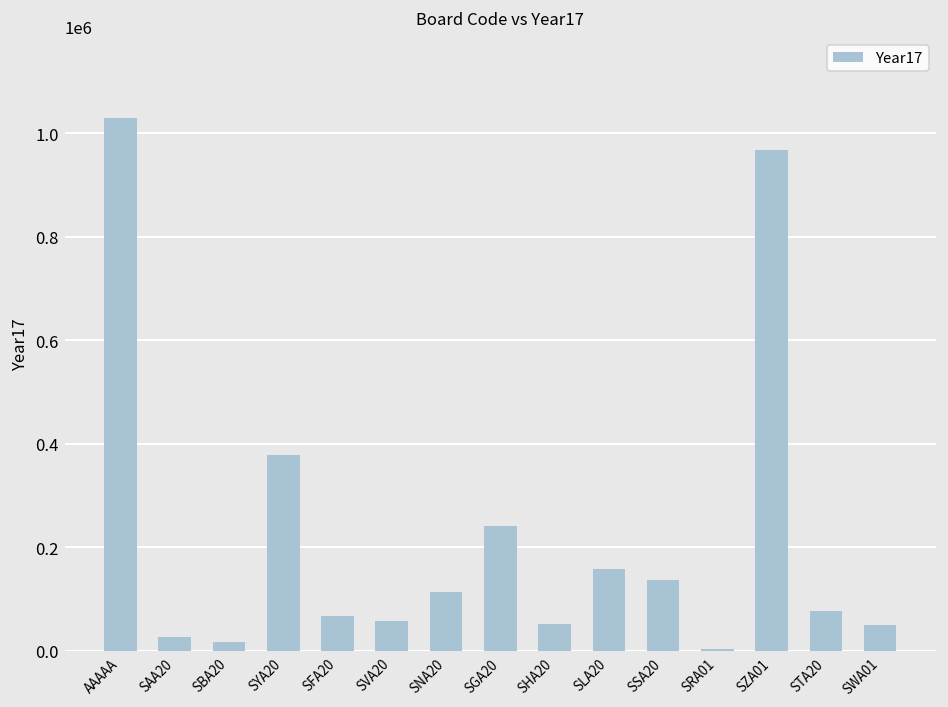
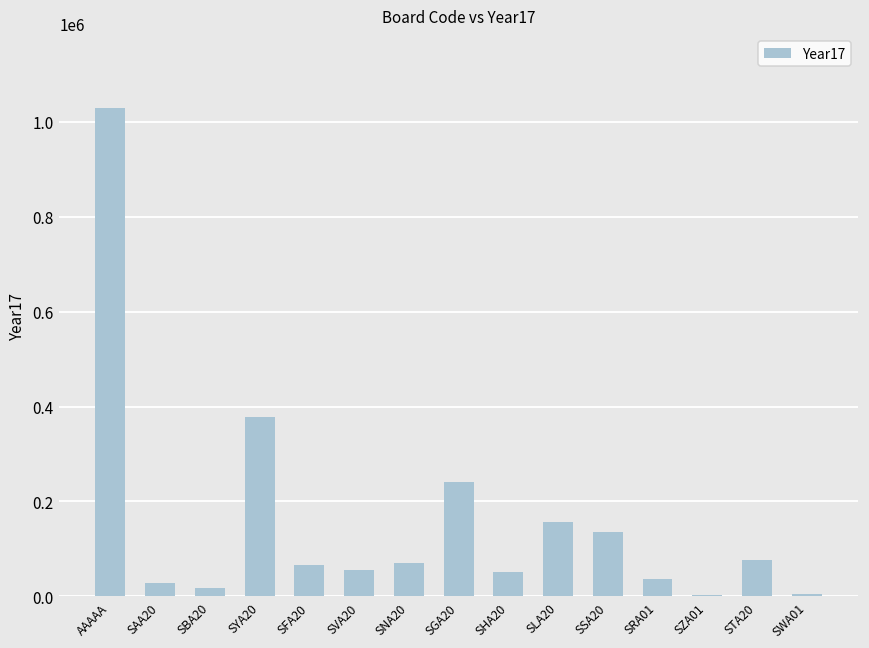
SNA20: 110000 -> 70000
SRA01: 0 -> 40000
SZA01: 970000 -> 0
SWA01: 50000 -> 0
